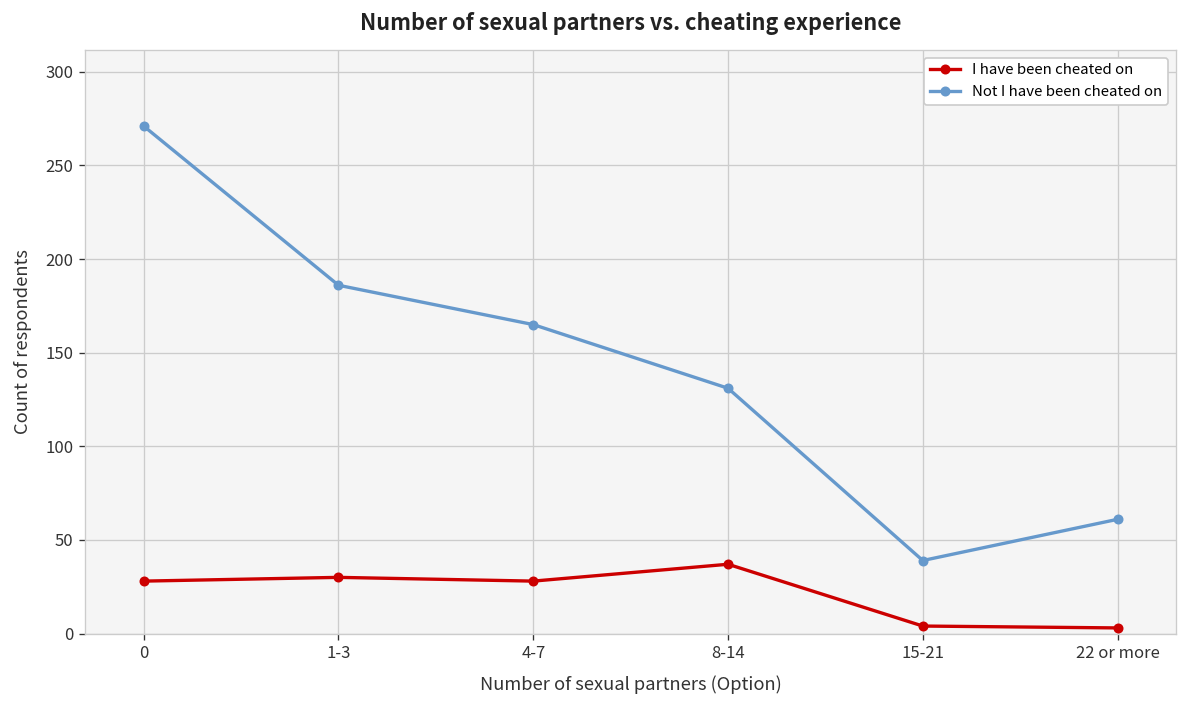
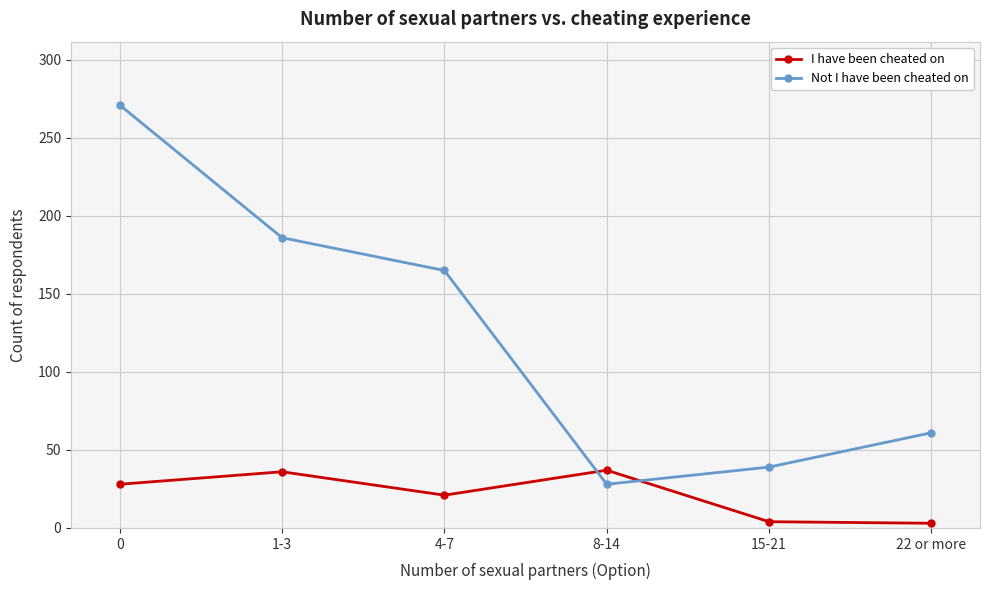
I have been cheated on, 1-3: 30 -> 36
I have been cheated on, 4-7: 28 -> 21
Not I have been cheated on, 8-14: 131 -> 28
